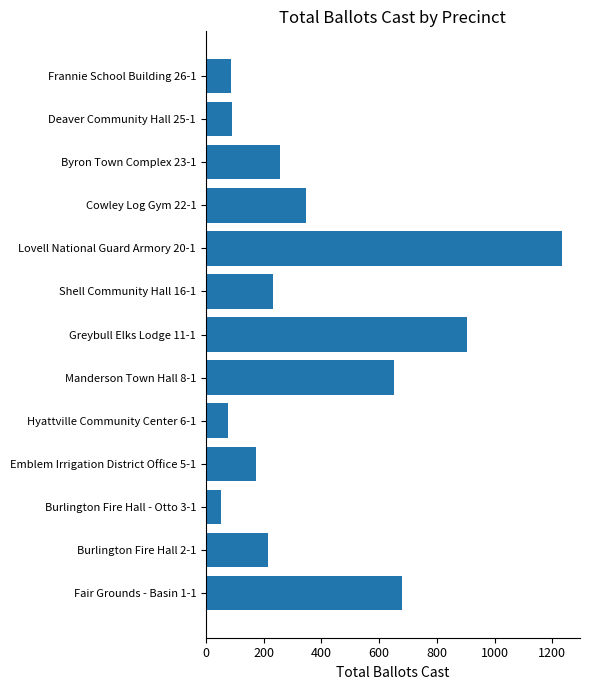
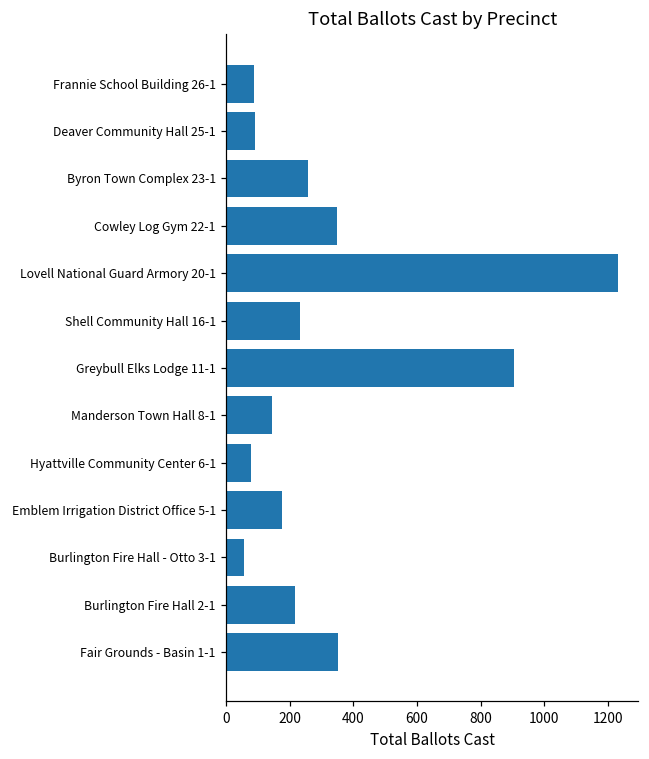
Manderson Town Hall 8-1: 650 -> 140
Fair Grounds - Basin 1-1: 680 -> 350
